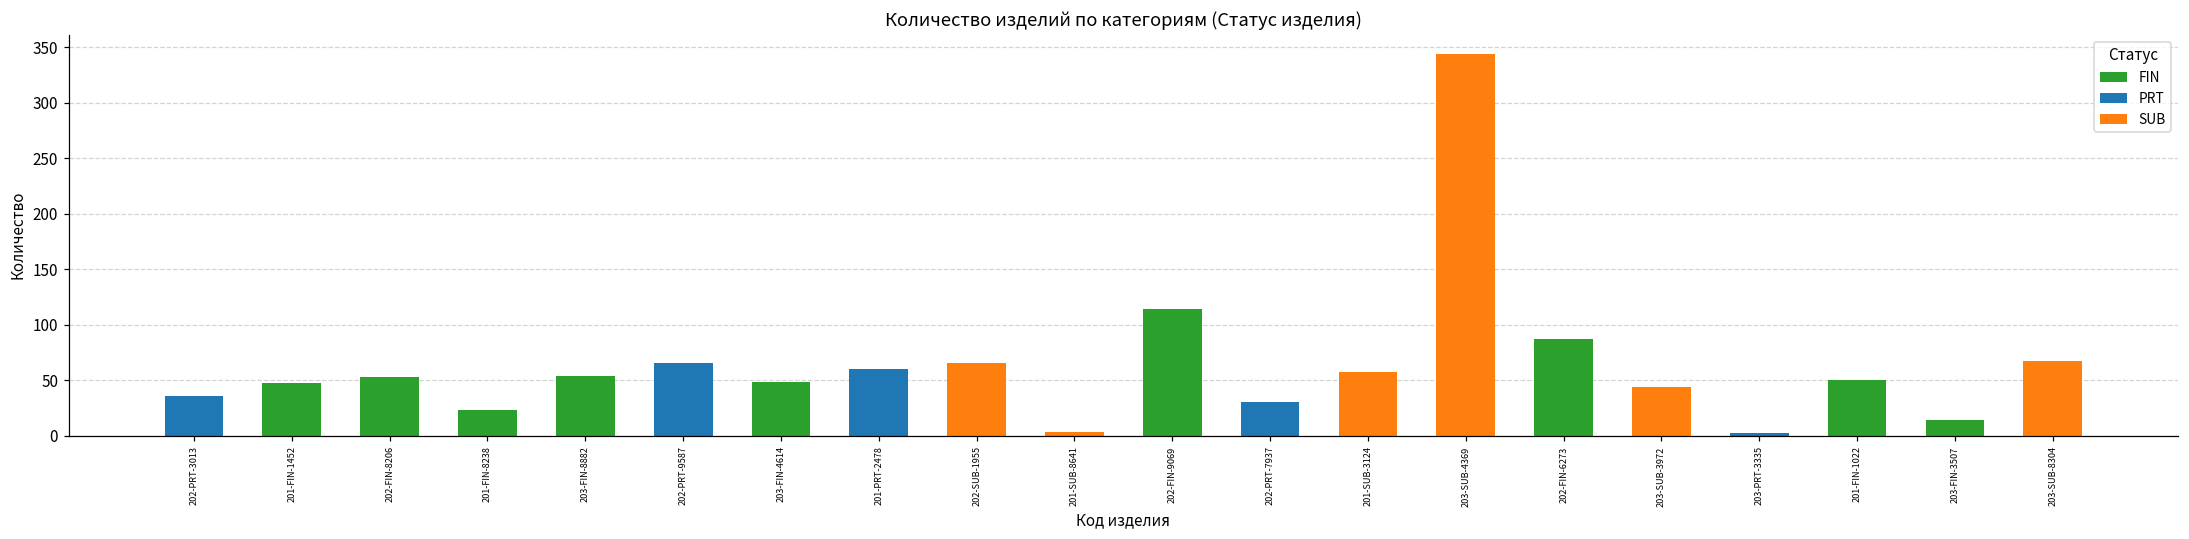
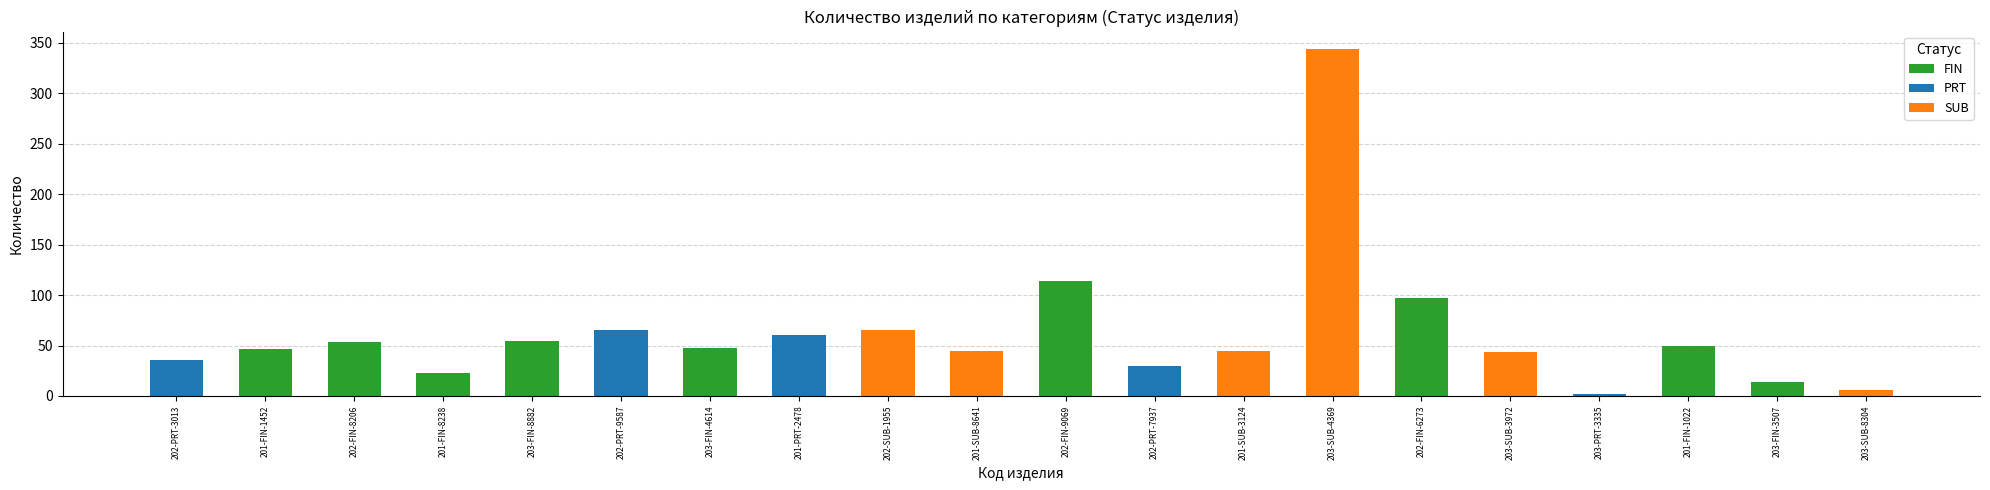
SUB, 201-SUB-8641: 3 -> 45
SUB, 201-SUB-3124: 57 -> 45
FIN, 202-FIN-6273: 87 -> 97
SUB, 203-SUB-8304: 67 -> 6
